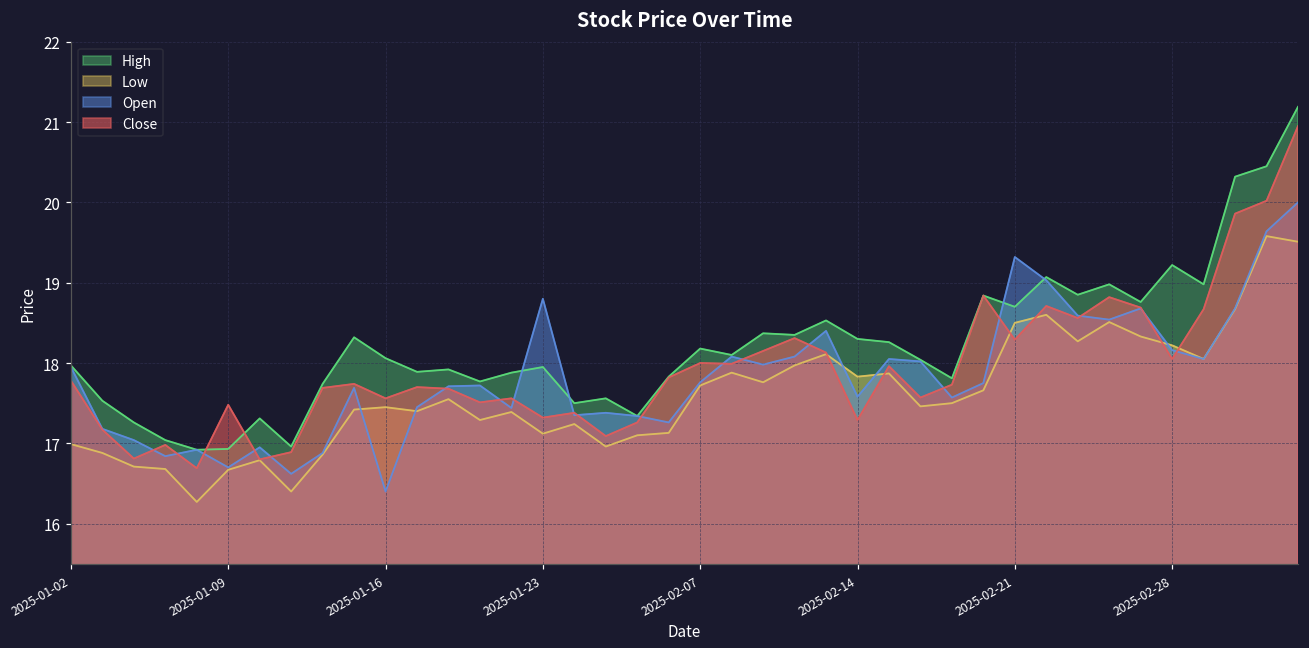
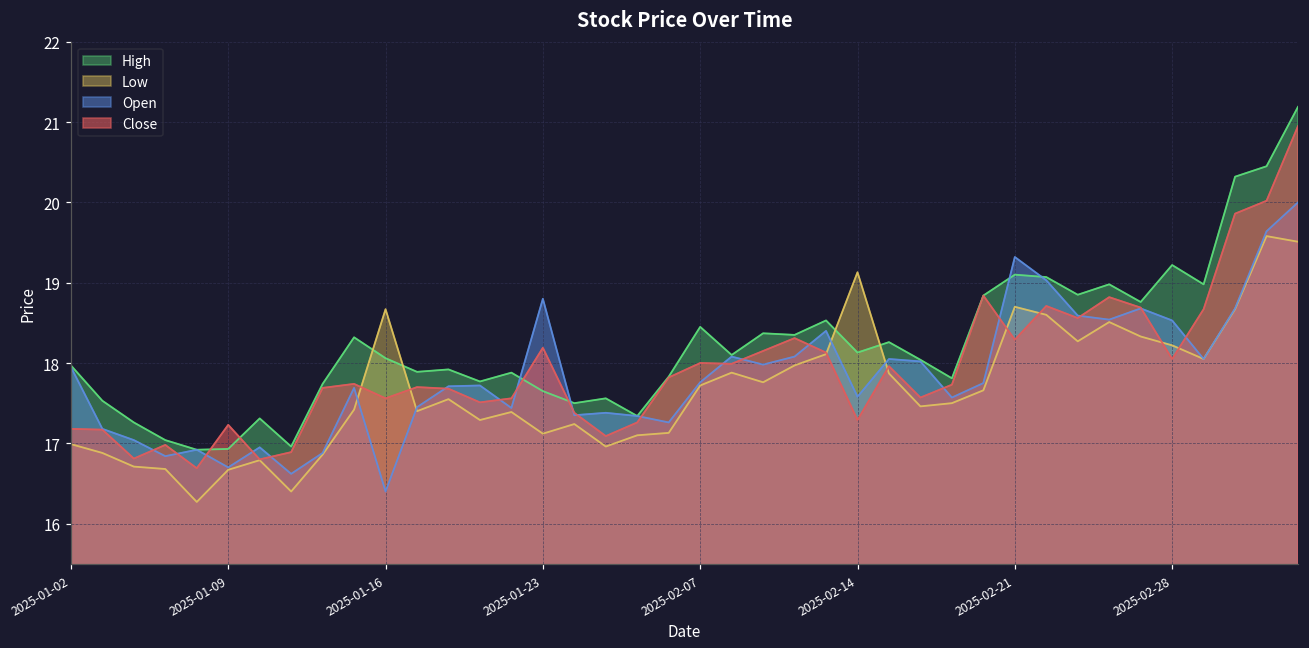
Close, 2025-01-02: 17.8 -> 17.2
Close, 2025-01-09: 17.5 -> 17.2
Low, 2025-01-16: 17.5 -> 18.7
High, 2025-01-23: 18.0 -> 17.7
Close, 2025-01-23: 17.3 -> 18.2
High, 2025-02-07: 18.2 -> 18.5
High, 2025-02-14: 18.3 -> 18.1
Low, 2025-02-14: 17.8 -> 19.1
High, 2025-02-21: 18.7 -> 19.1
Low, 2025-02-21: 18.5 -> 18.7
Open, 2025-02-28: 18.2 -> 18.5
